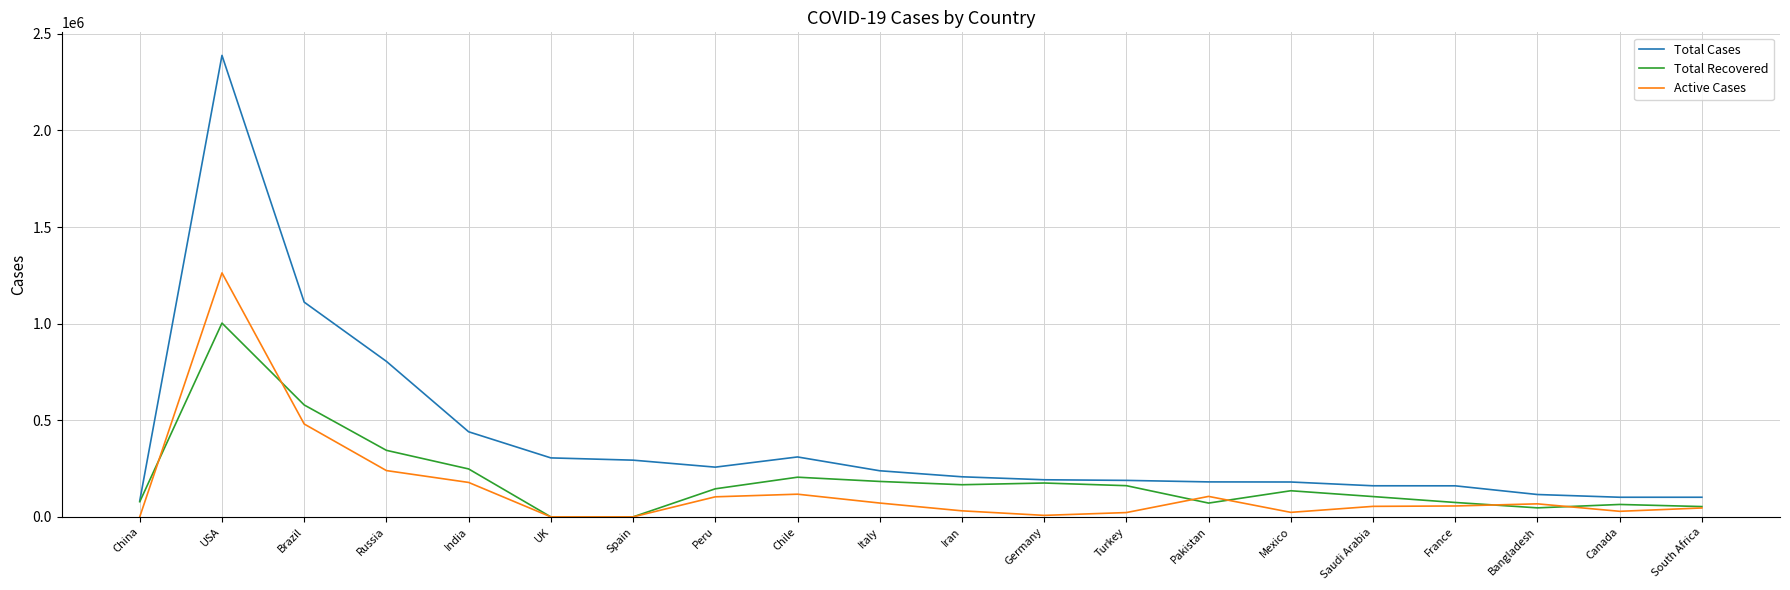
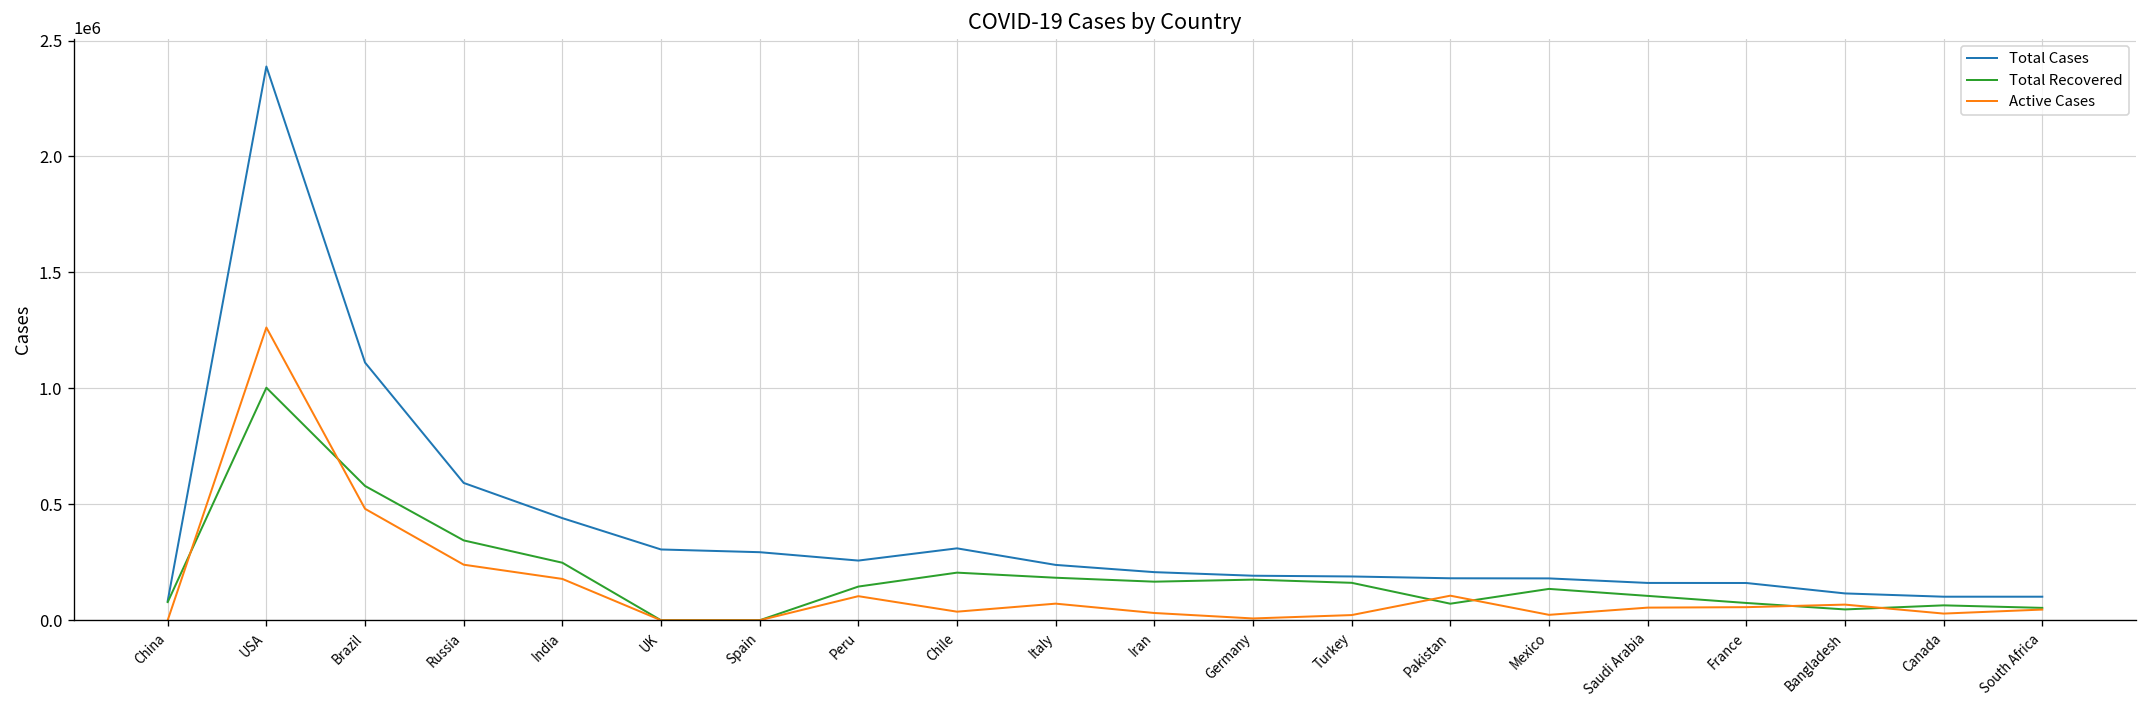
Total Cases, Russia: 800000 -> 590000
Active Cases, Chile: 120000 -> 40000
